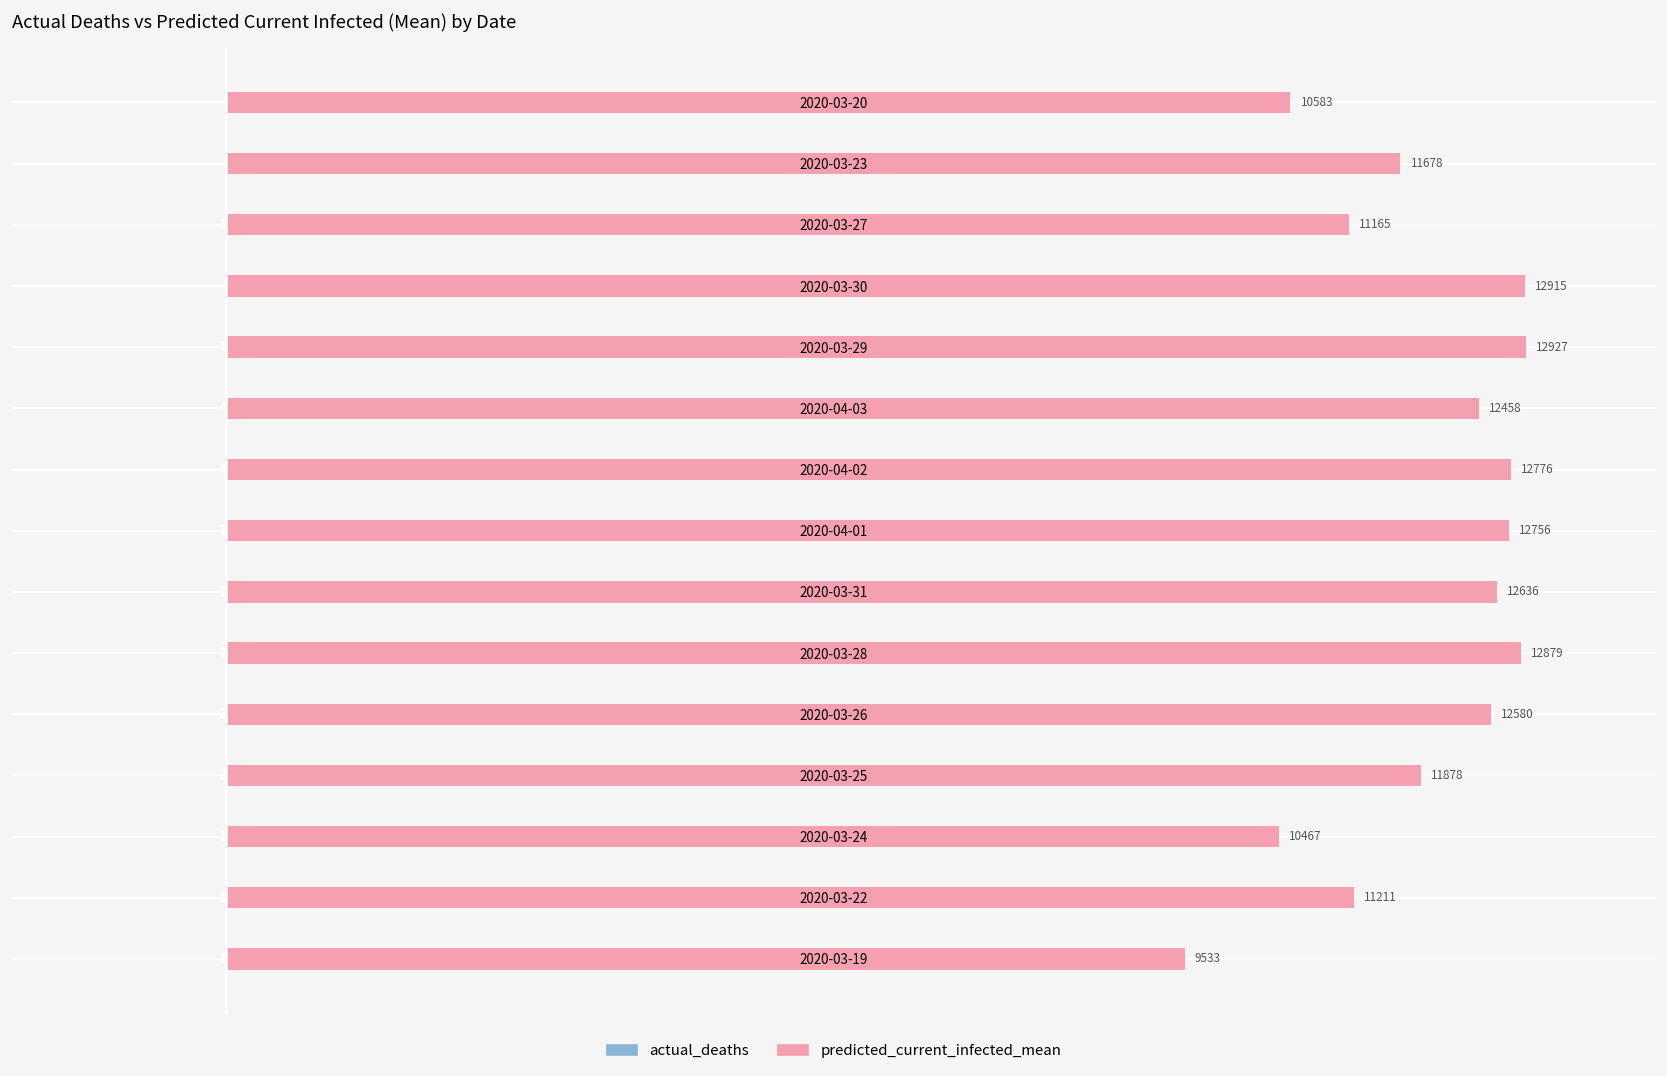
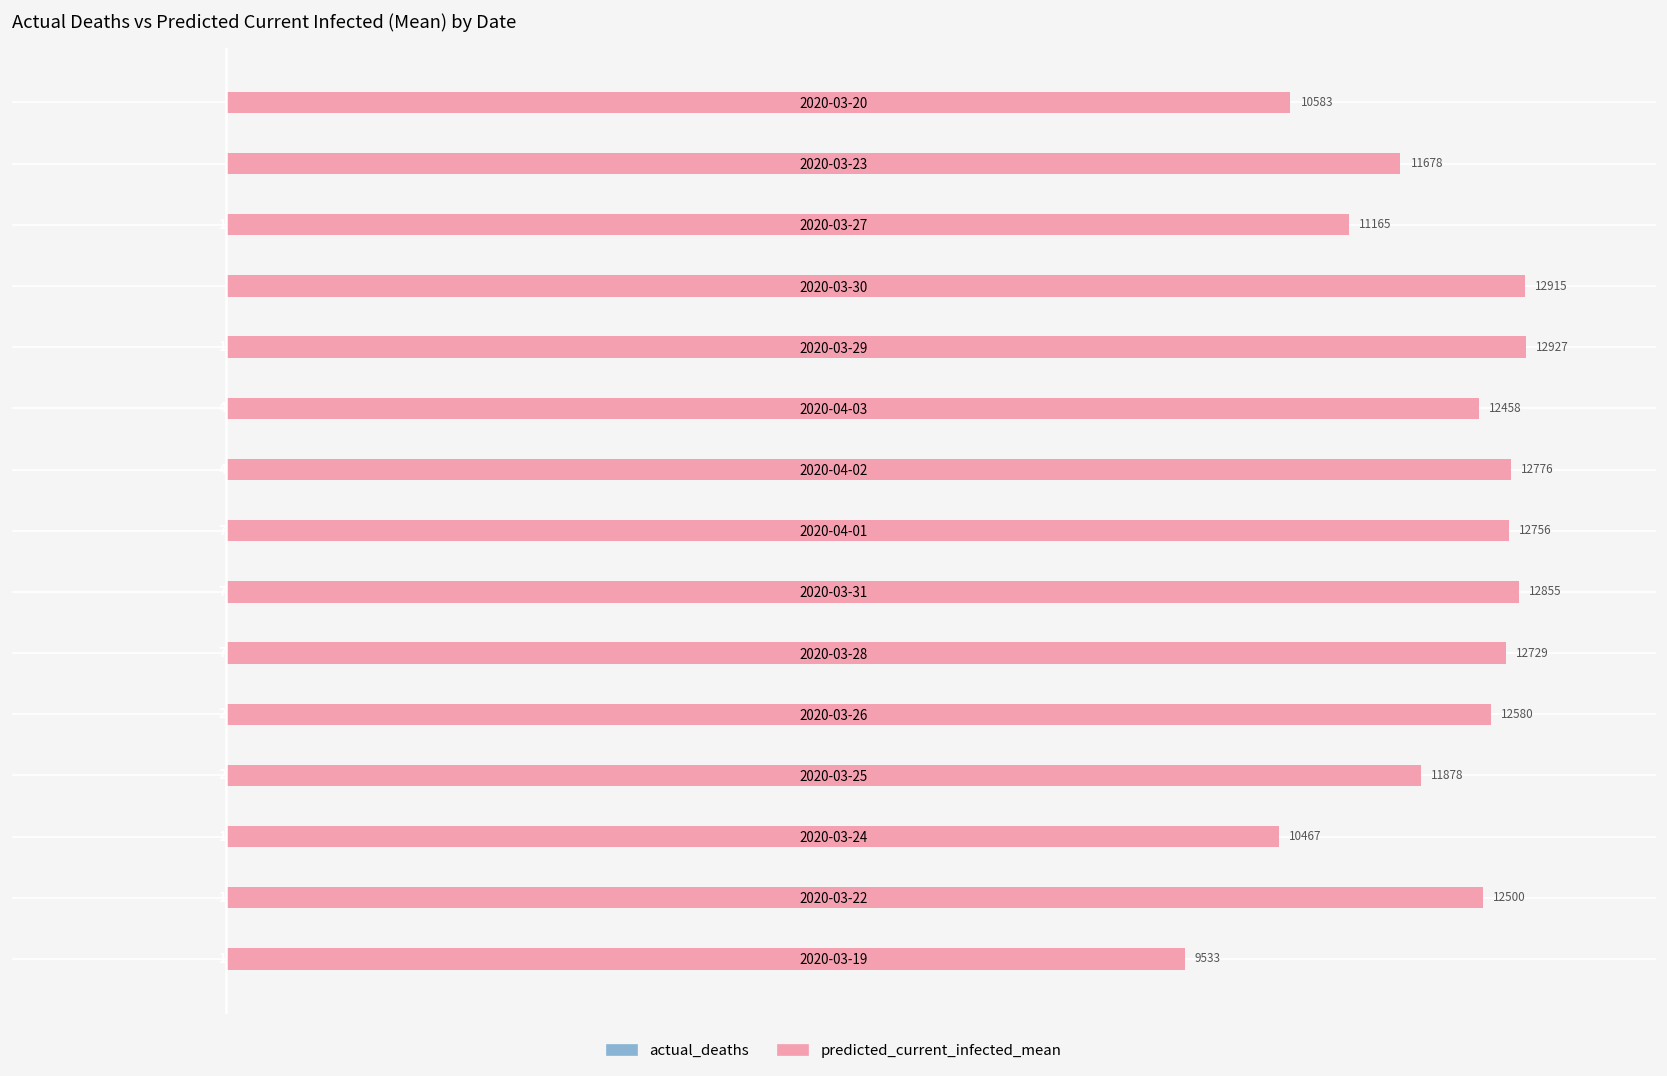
predicted_current_infected_mean, 2020-03-31: 12636 -> 12855
predicted_current_infected_mean, 2020-03-28: 12879 -> 12729
predicted_current_infected_mean, 2020-03-22: 11211 -> 12500
